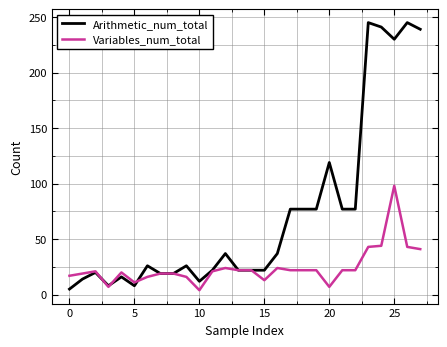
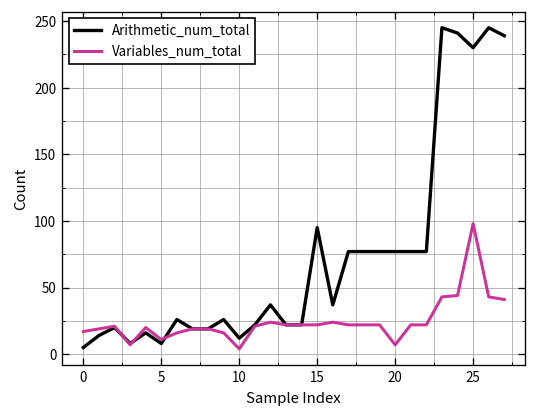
Arithmetic_num_total, 15: 22 -> 95
Variables_num_total, 15: 13 -> 22
Arithmetic_num_total, 20: 119 -> 77
